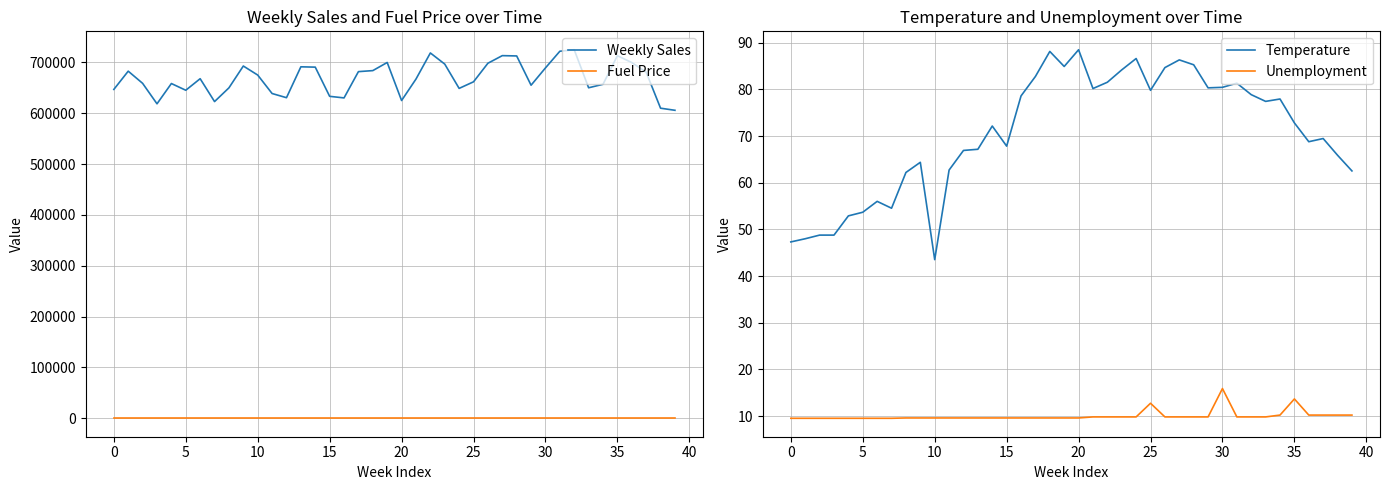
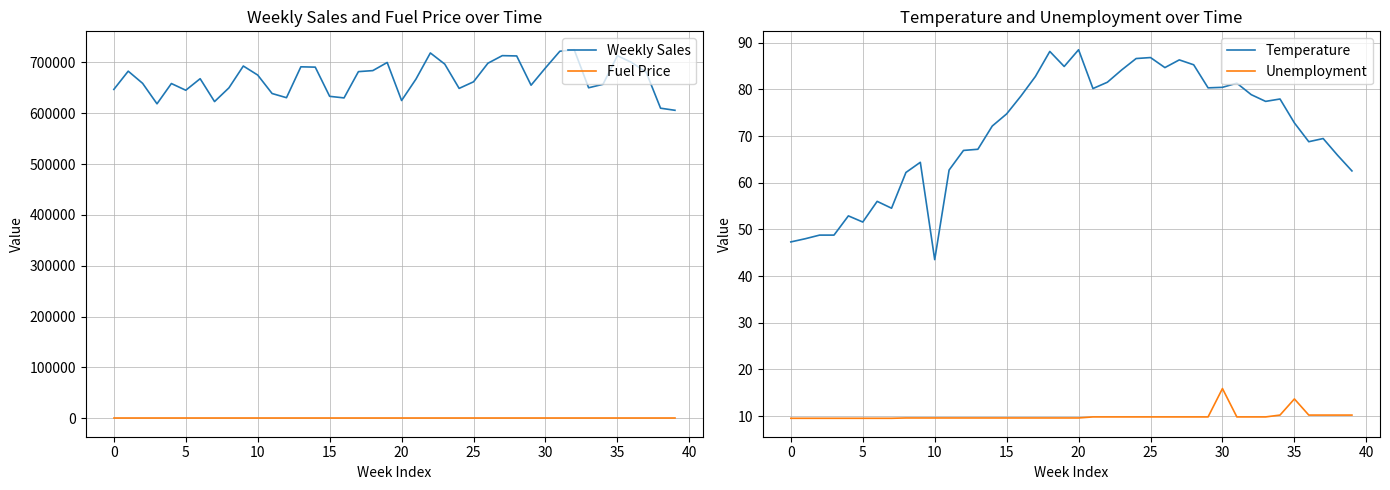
Temperature and Unemployment over Time, Temperature, 5: 54 -> 52
Temperature and Unemployment over Time, Temperature, 15: 68 -> 75
Temperature and Unemployment over Time, Temperature, 25: 80 -> 87
Temperature and Unemployment over Time, Unemployment, 25: 13 -> 10
